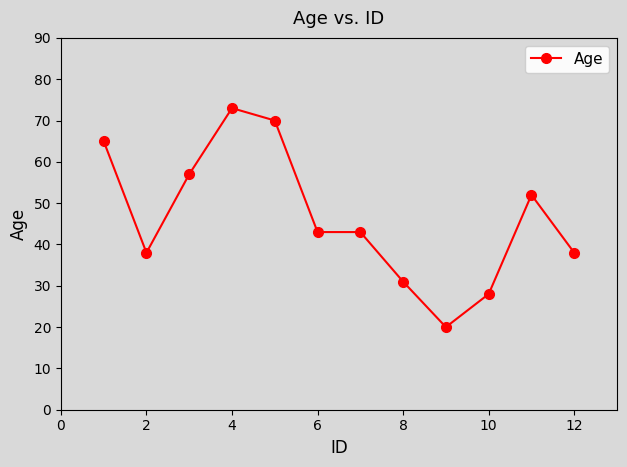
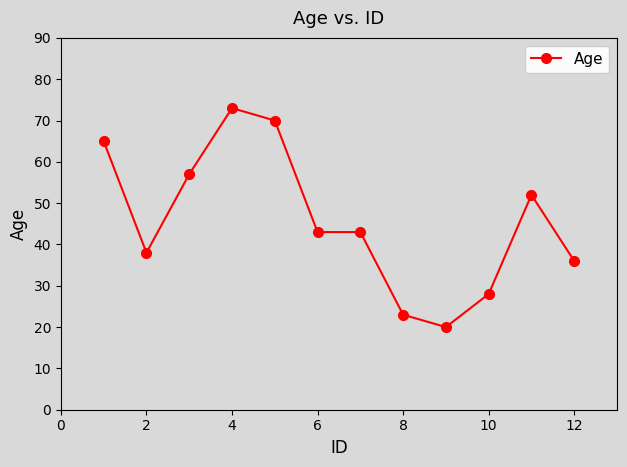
8: 31 -> 23
12: 38 -> 36
